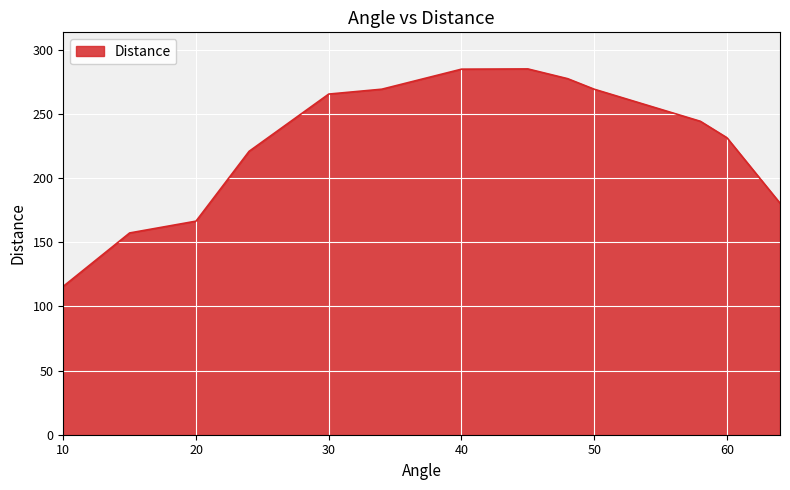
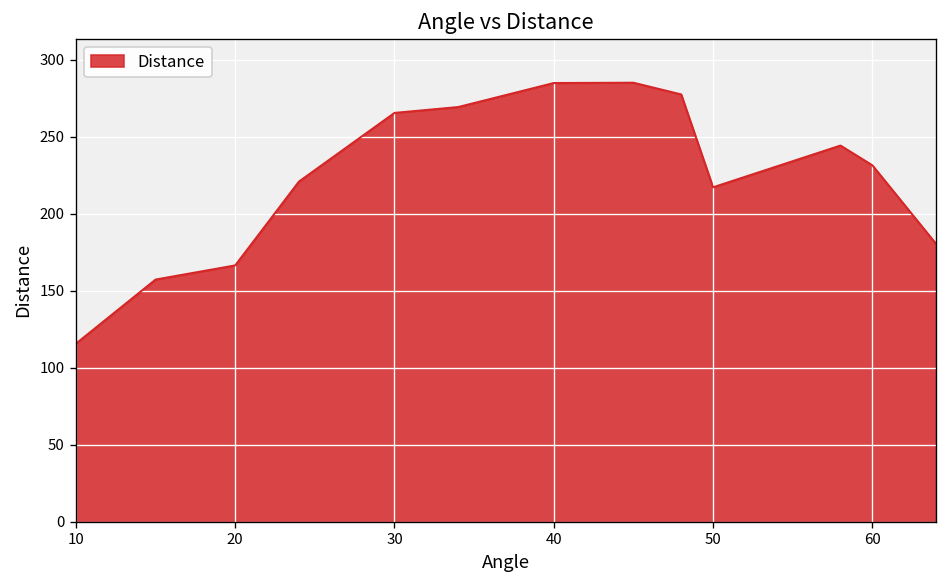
50: 269 -> 217
